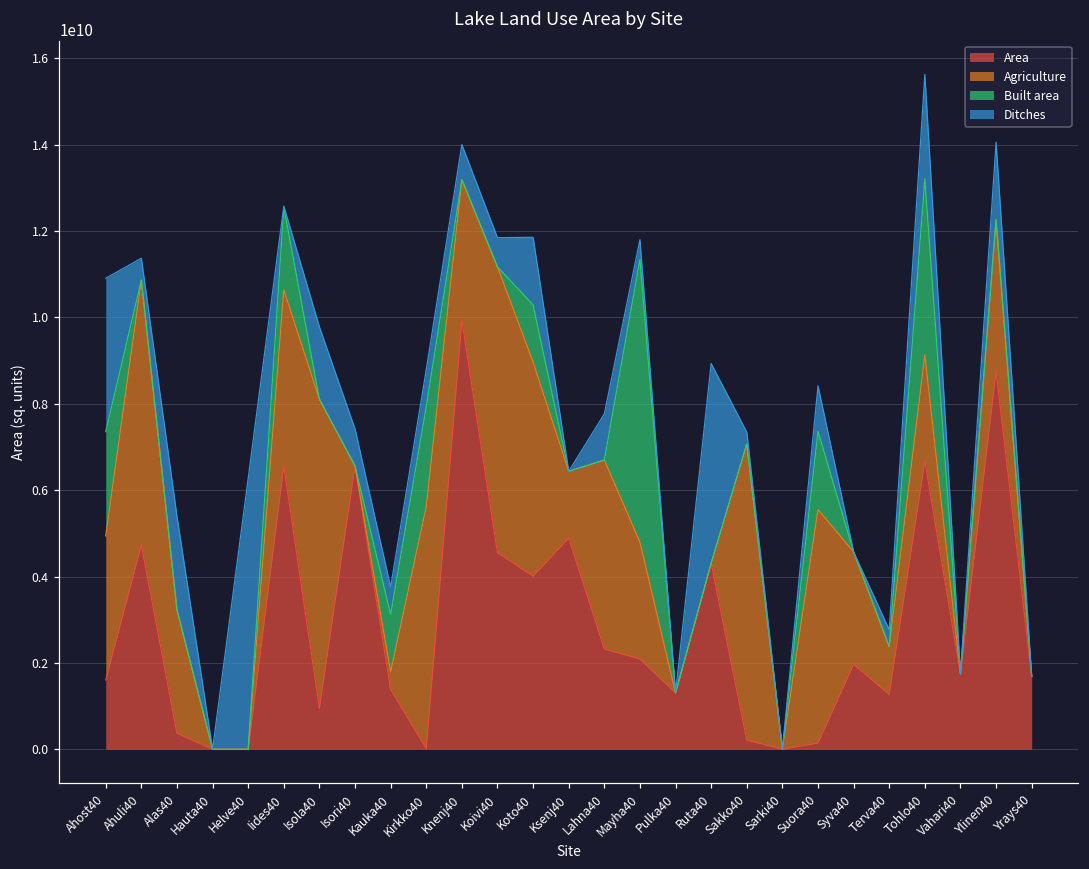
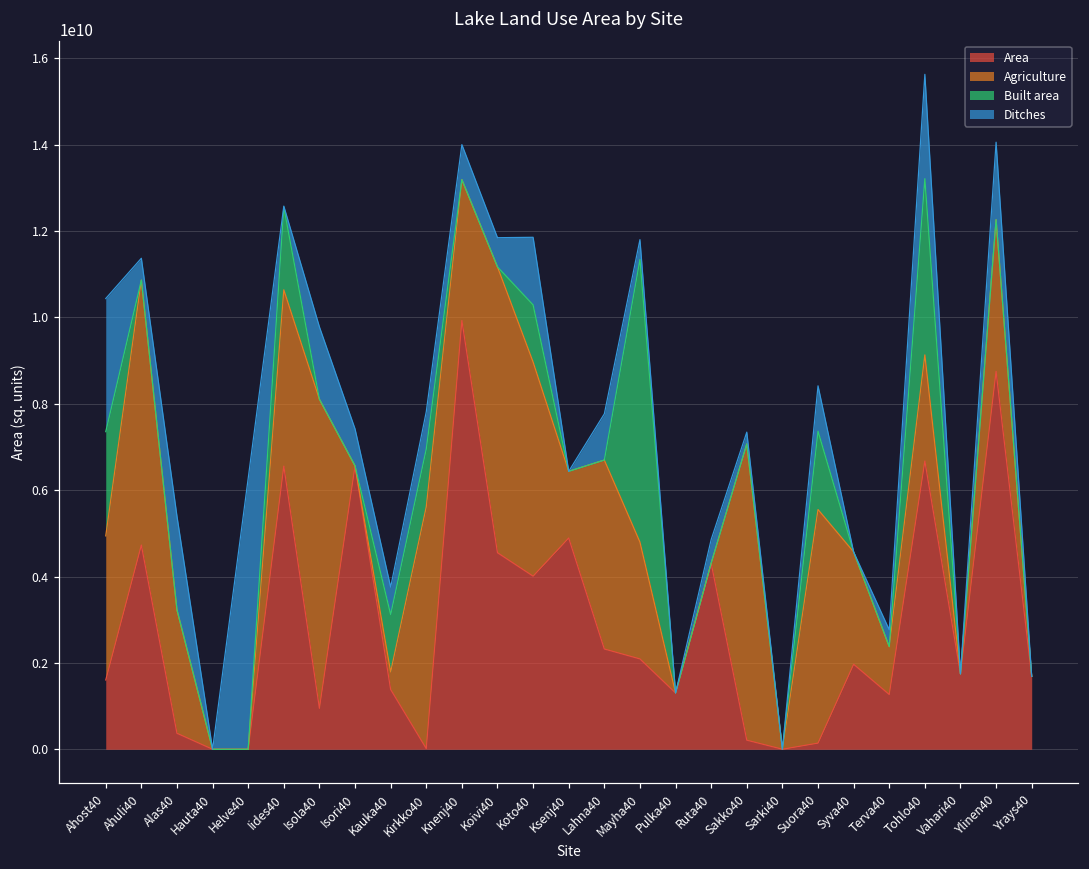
Ditches, Ahost40: 3600000000 -> 3100000000
Built area, Kirkko40: 2300000000 -> 1300000000
Ditches, Ruta40: 4600000000 -> 500000000
